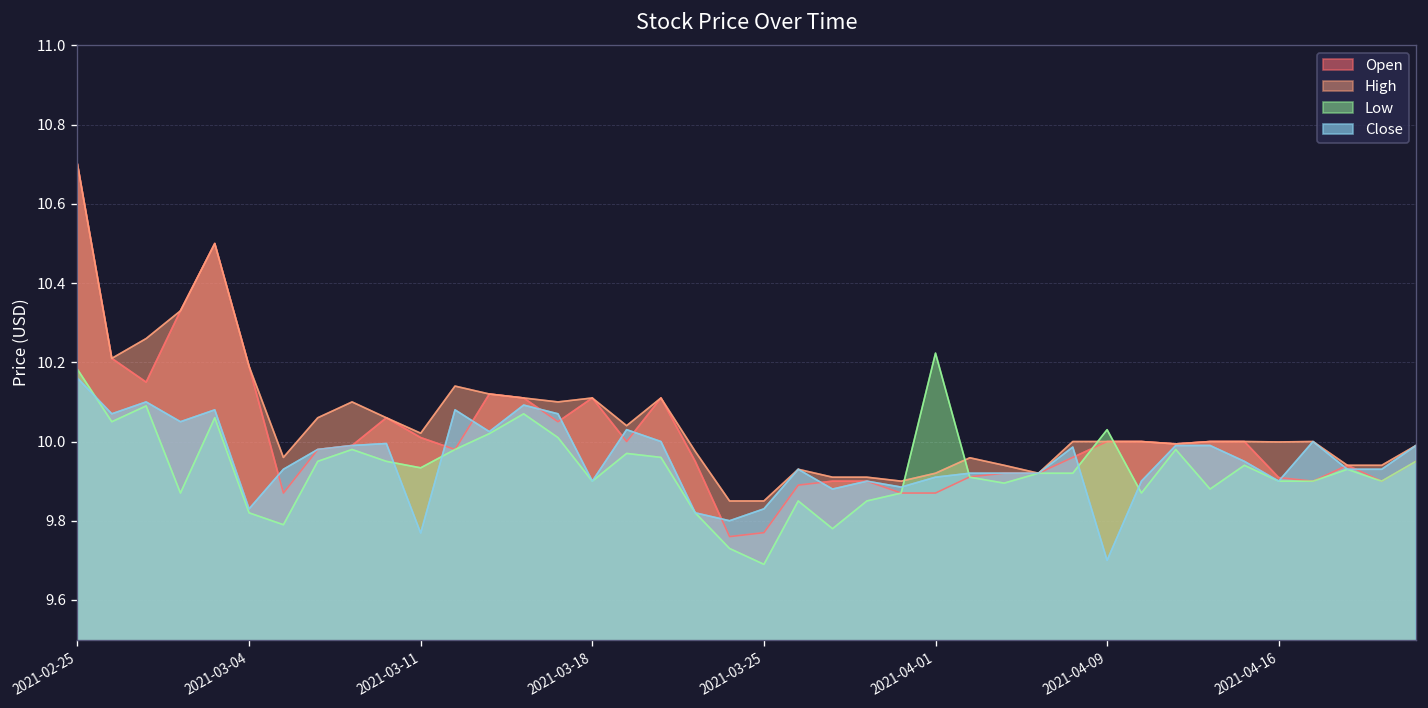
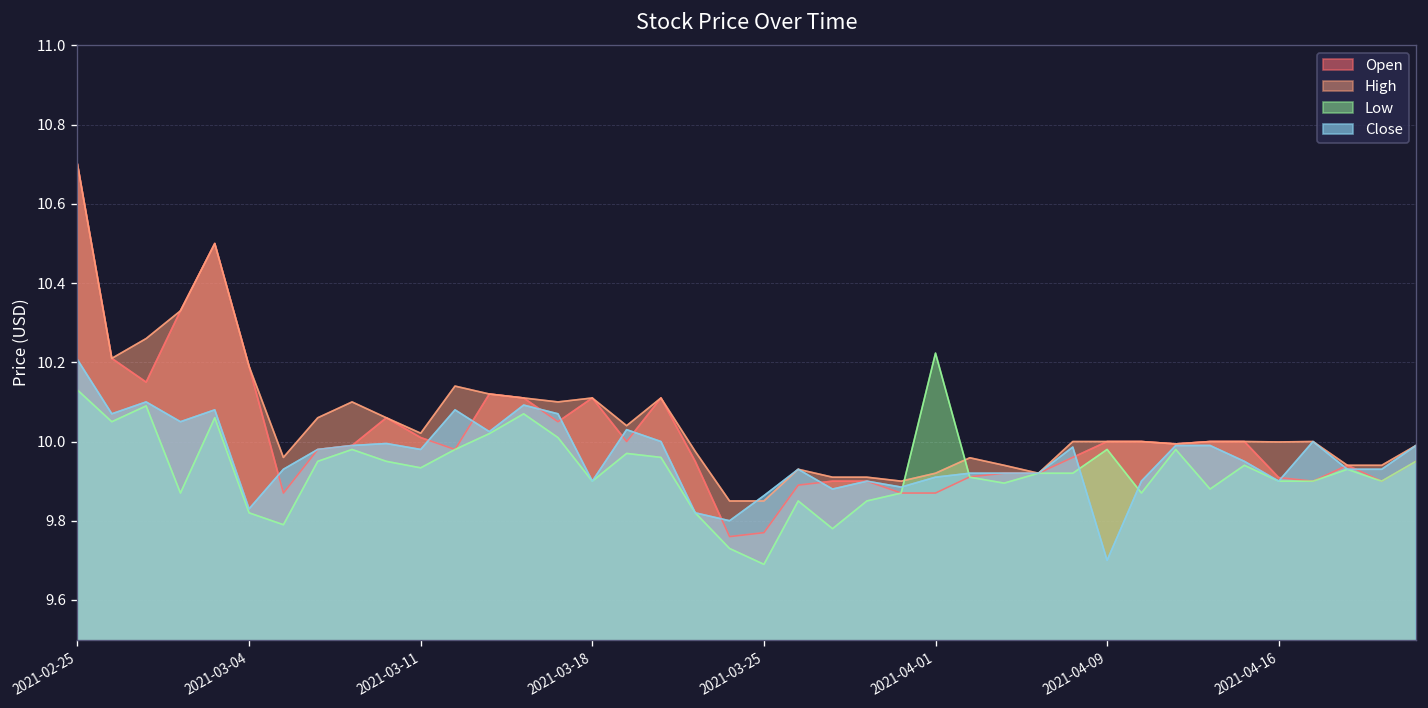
Low, 2021-02-25: 10.18 -> 10.13
Close, 2021-02-25: 10.16 -> 10.21
Close, 2021-03-11: 9.77 -> 9.98
Close, 2021-03-25: 9.83 -> 9.86
Low, 2021-04-09: 10.03 -> 9.98
